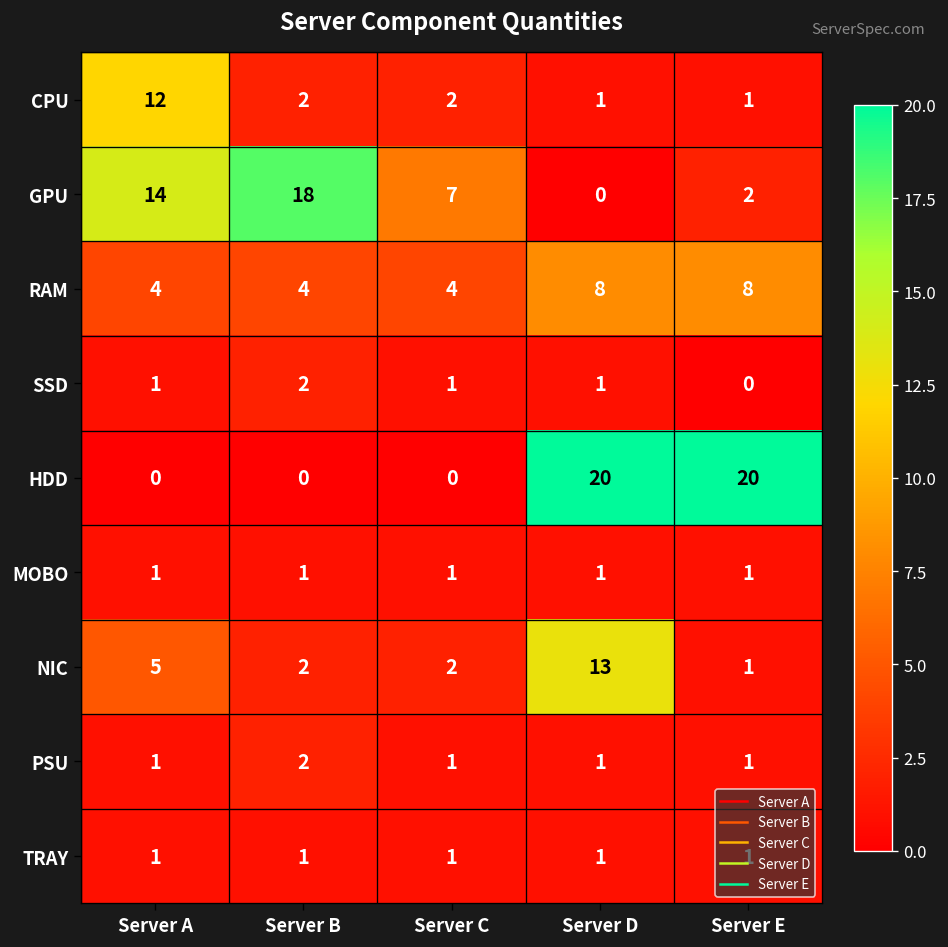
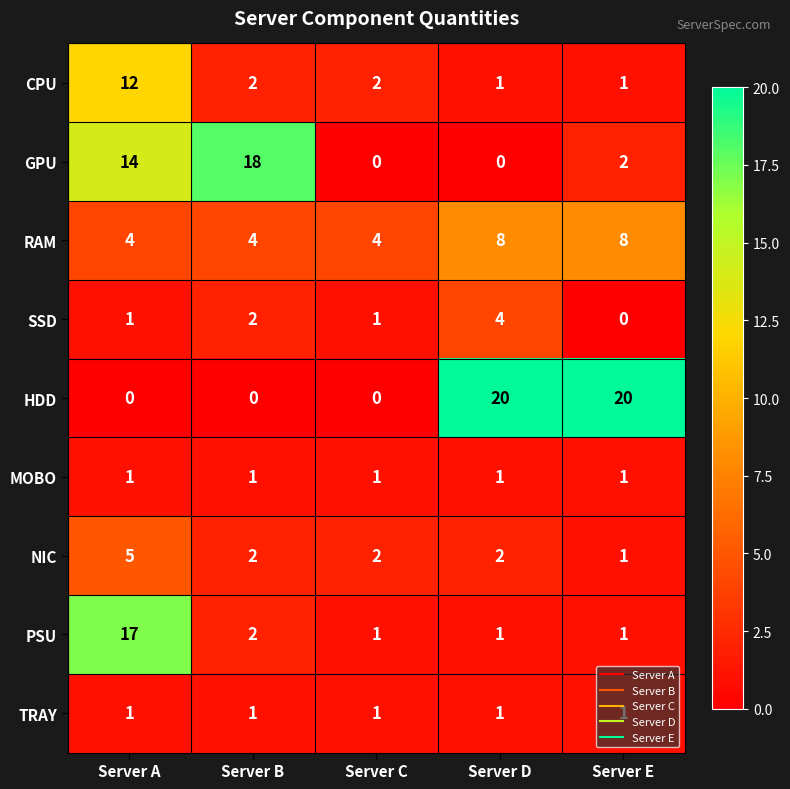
GPU, Server C: 7 -> 0
SSD, Server D: 1 -> 4
NIC, Server D: 13 -> 2
PSU, Server A: 1 -> 17
